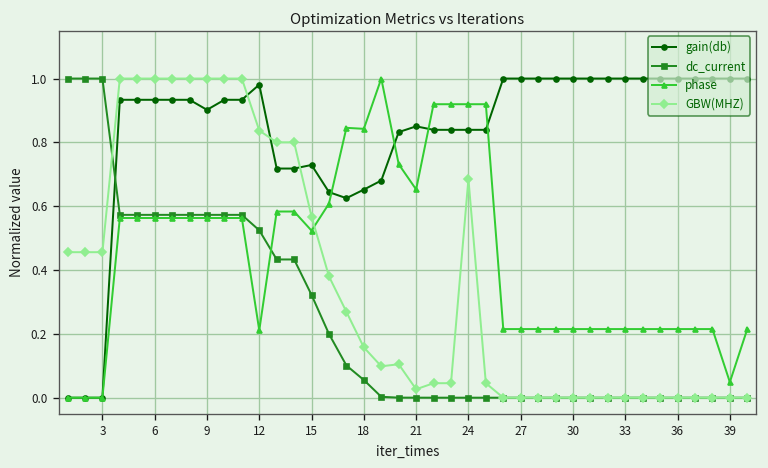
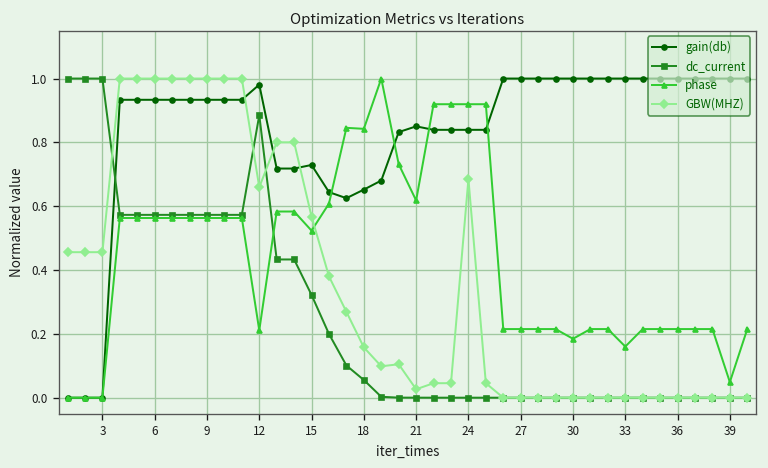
gain(db), 9: 0.90 -> 0.93
dc_current, 12: 0.52 -> 0.89
GBW(MHZ), 12: 0.84 -> 0.66
phase, 21: 0.65 -> 0.62
phase, 30: 0.22 -> 0.18
phase, 33: 0.22 -> 0.16
